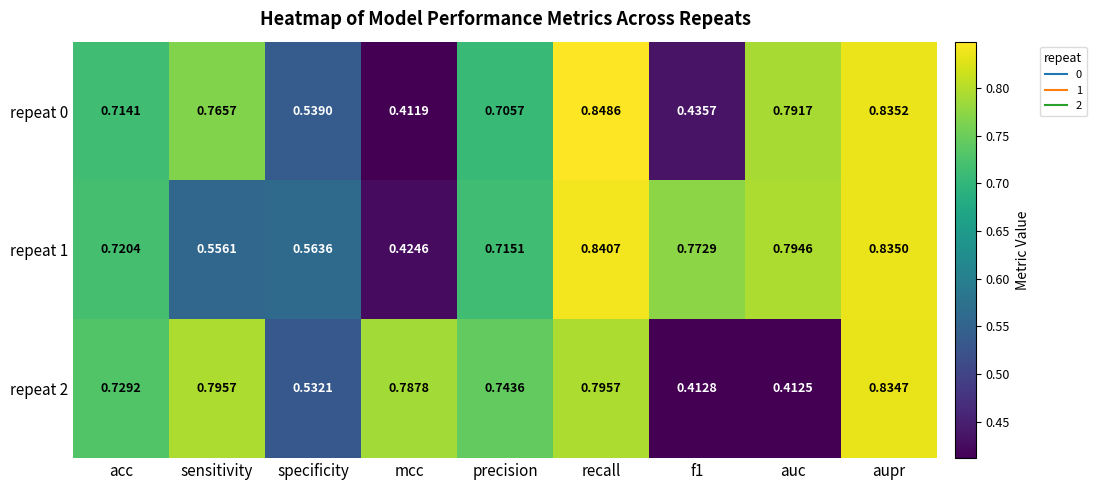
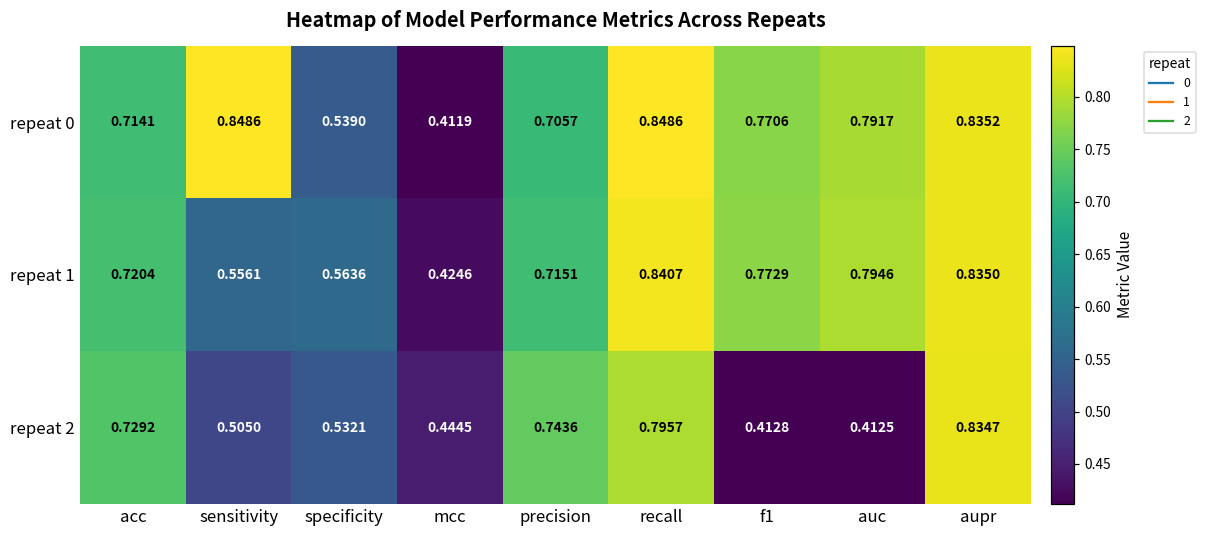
repeat 0, sensitivity: 0.7657 -> 0.8486
repeat 0, f1: 0.4357 -> 0.7706
repeat 2, sensitivity: 0.7957 -> 0.5050
repeat 2, mcc: 0.7878 -> 0.4445
